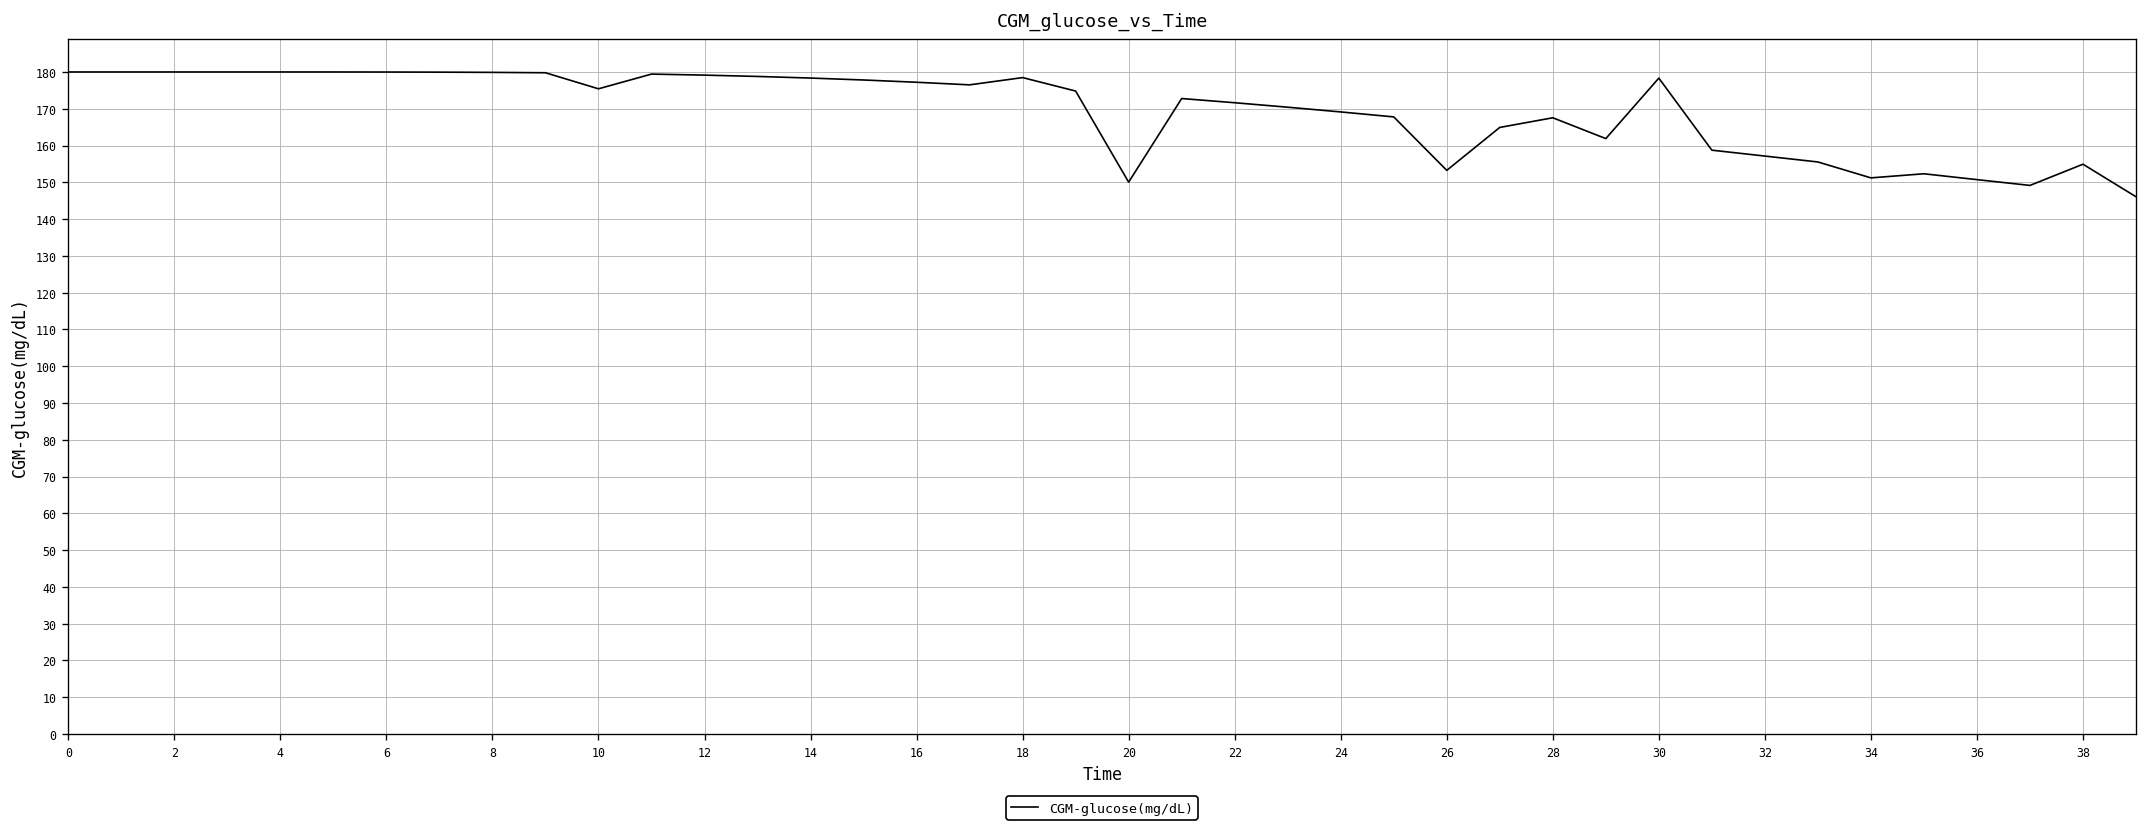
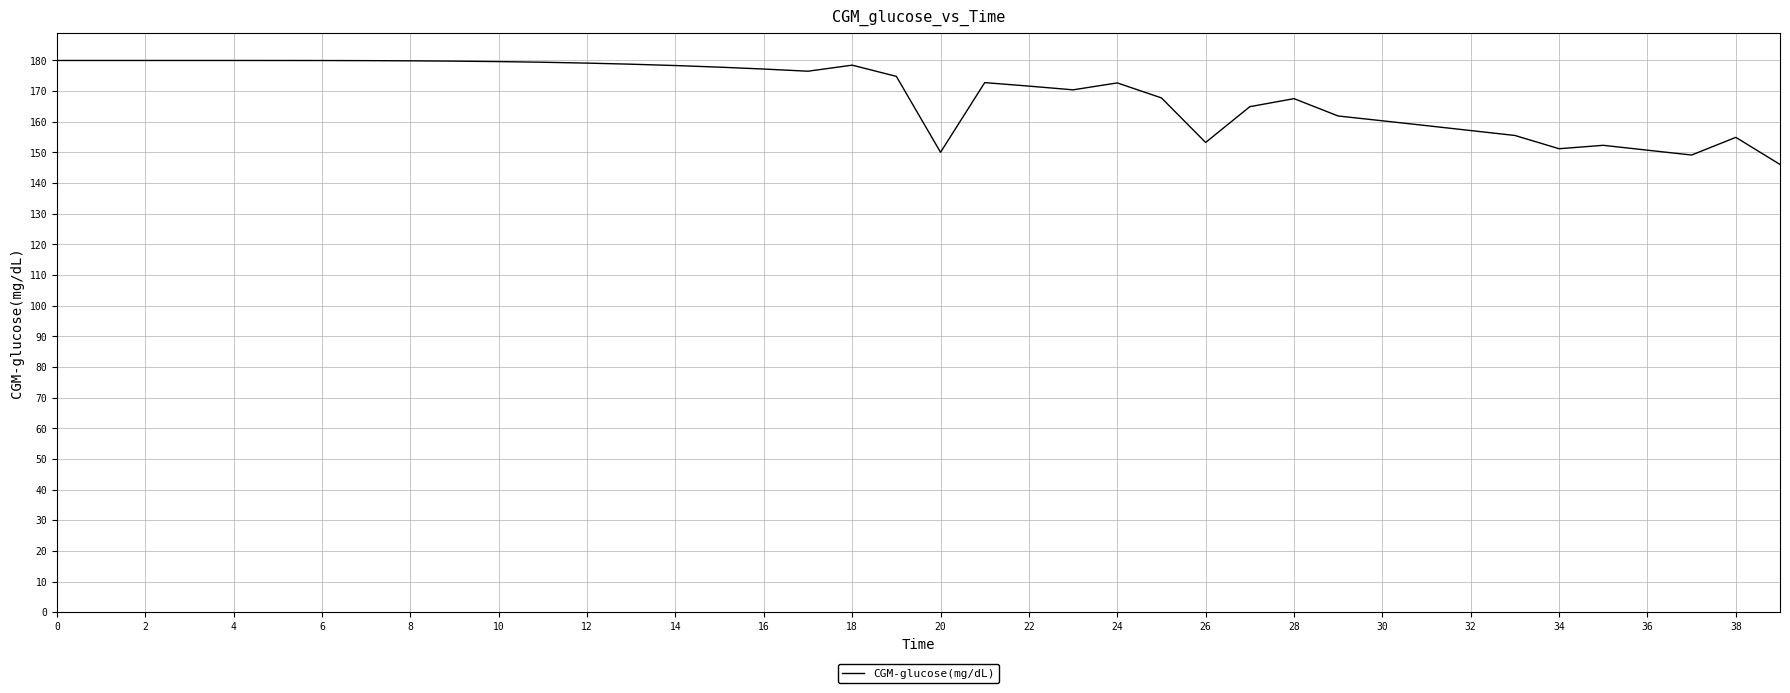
10: 175 -> 180
24: 169 -> 173
30: 178 -> 160
